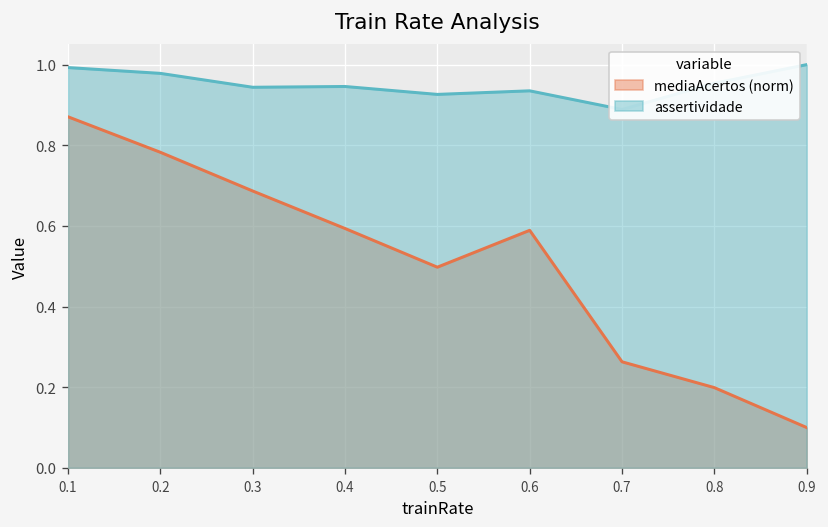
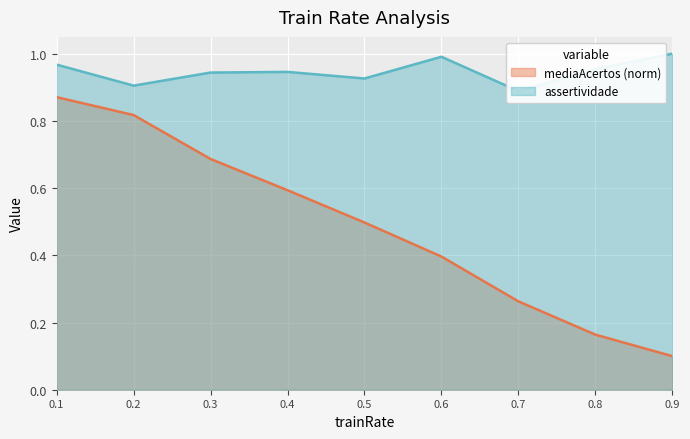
assertividade, 0.1: 0.99 -> 0.97
mediaAcertos (norm), 0.2: 0.78 -> 0.82
assertividade, 0.2: 0.98 -> 0.90
mediaAcertos (norm), 0.6: 0.59 -> 0.40
assertividade, 0.6: 0.94 -> 0.99
mediaAcertos (norm), 0.8: 0.20 -> 0.16
